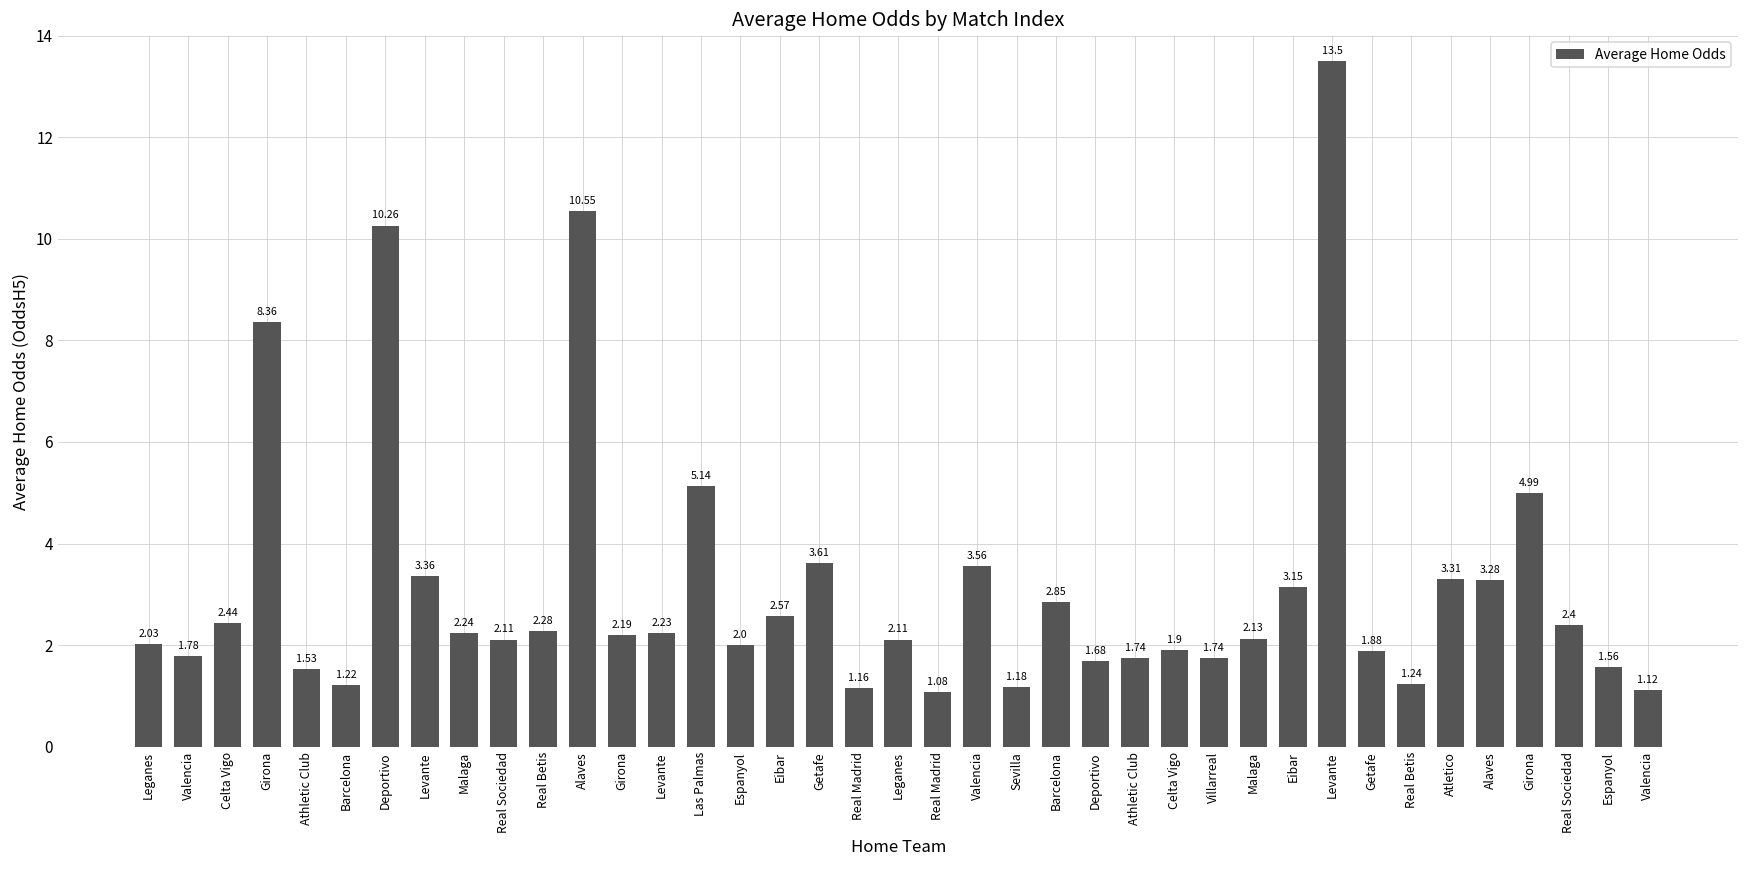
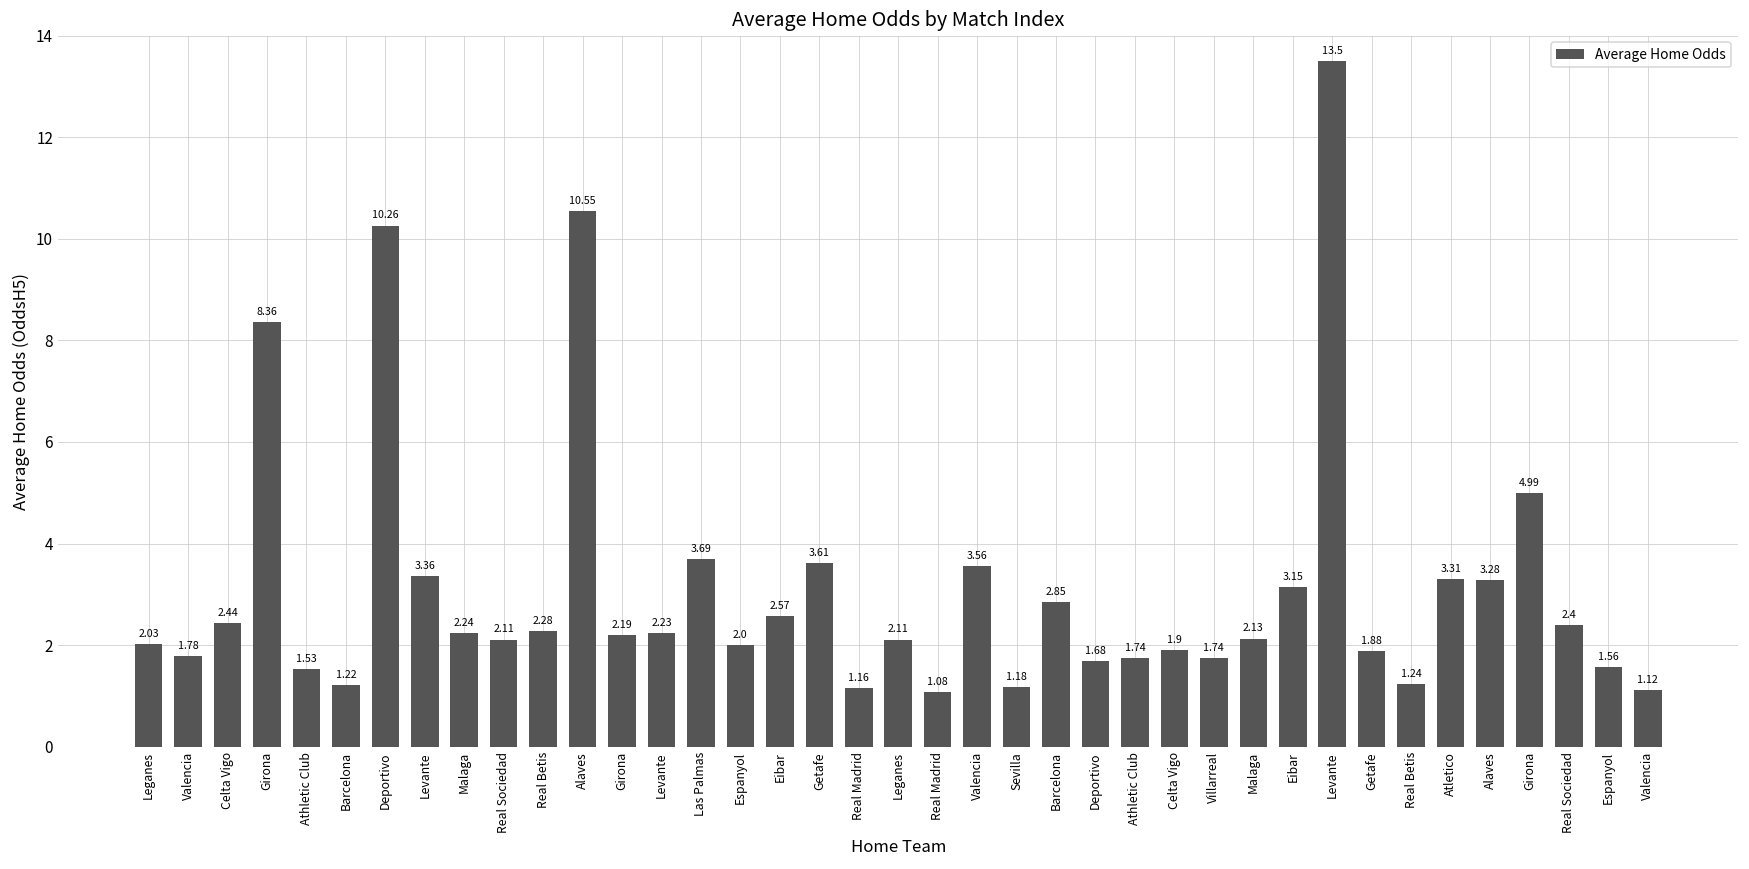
Las Palmas: 5.14 -> 3.69
